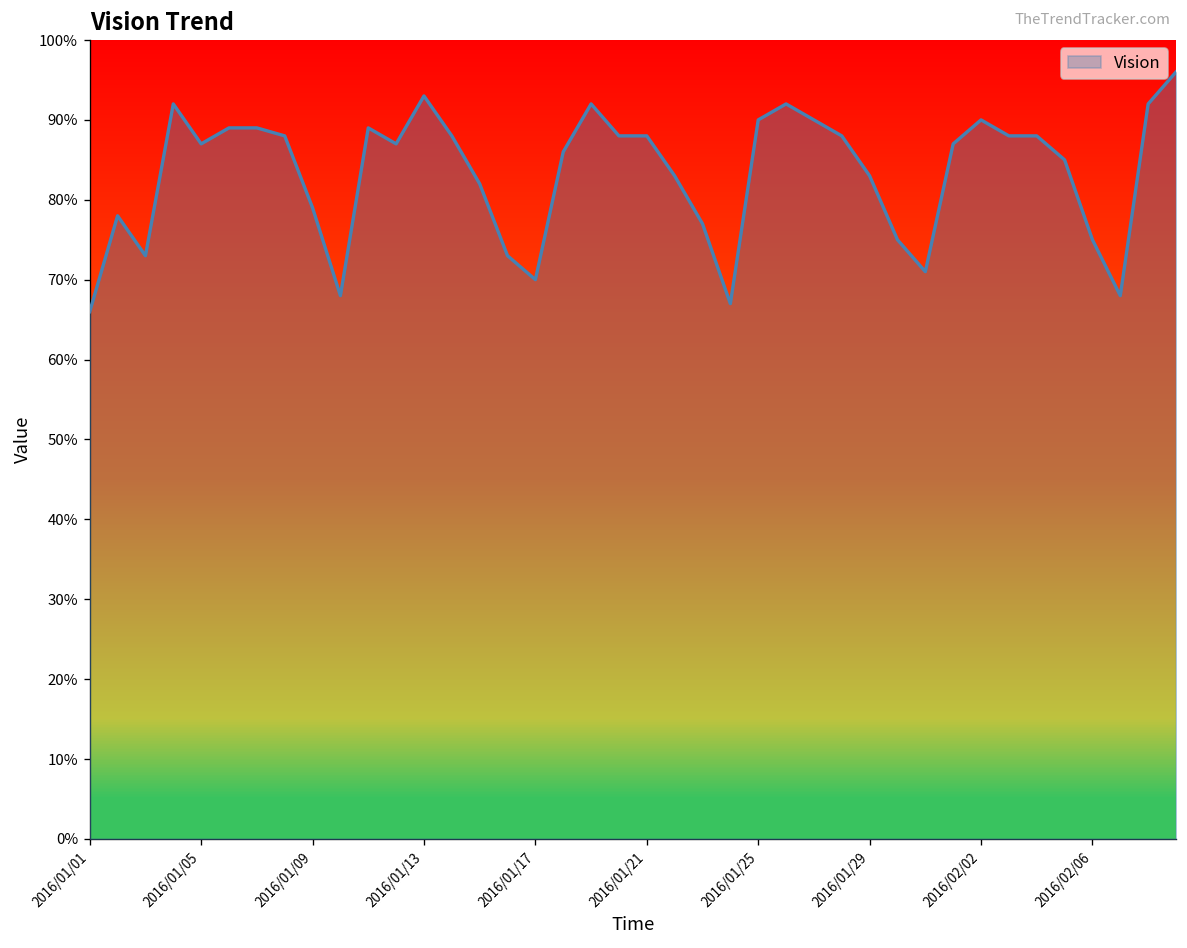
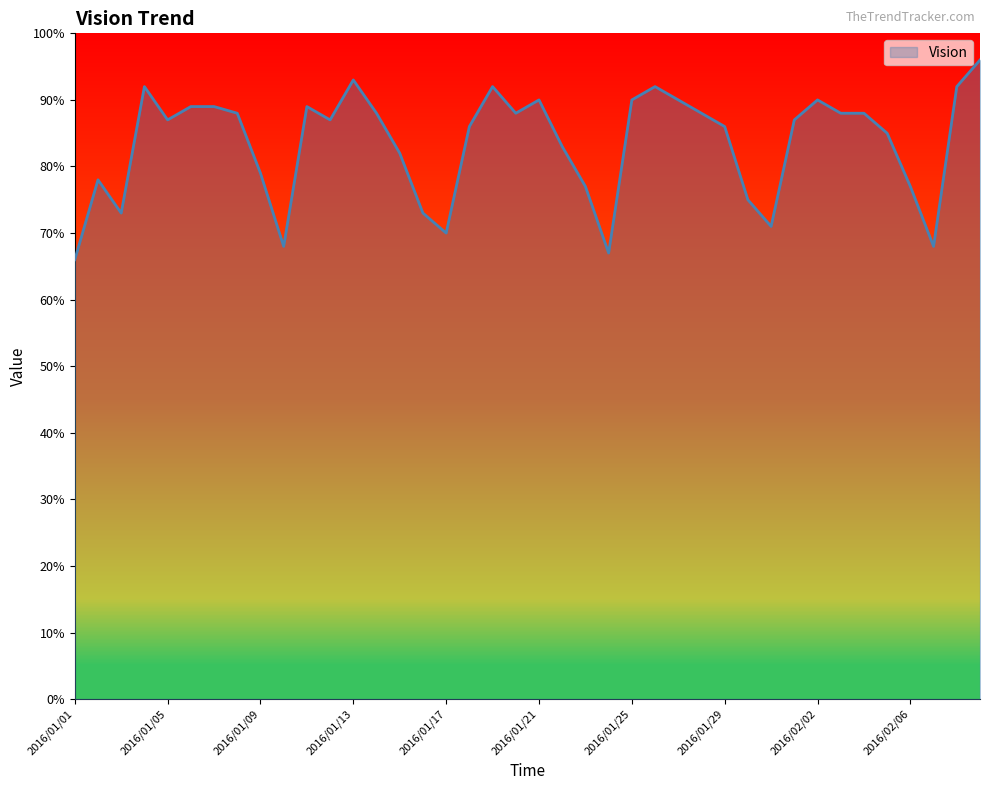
2016/01/21: 88% -> 90%
2016/01/29: 83% -> 86%
2016/02/06: 75% -> 77%
